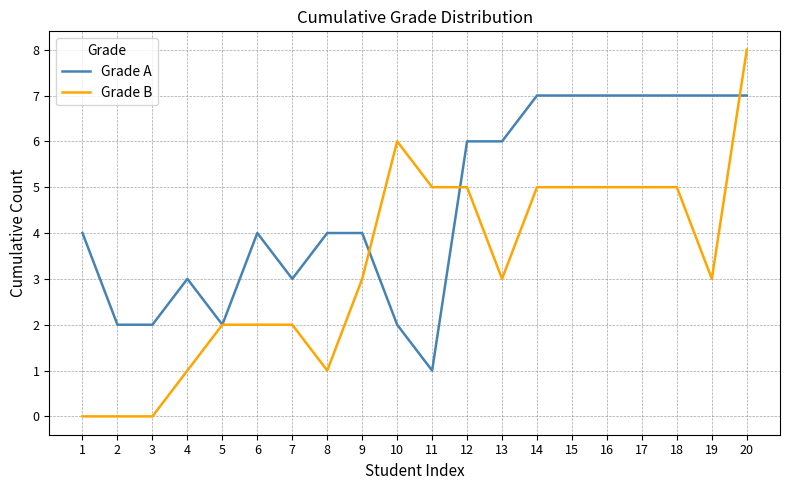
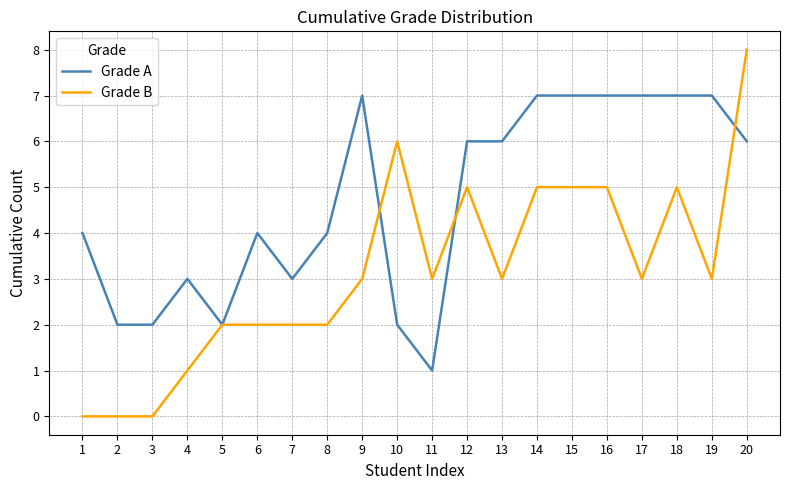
Grade B, 8: 1 -> 2
Grade A, 9: 4 -> 7
Grade B, 11: 5 -> 3
Grade B, 17: 5 -> 3
Grade A, 20: 7 -> 6
